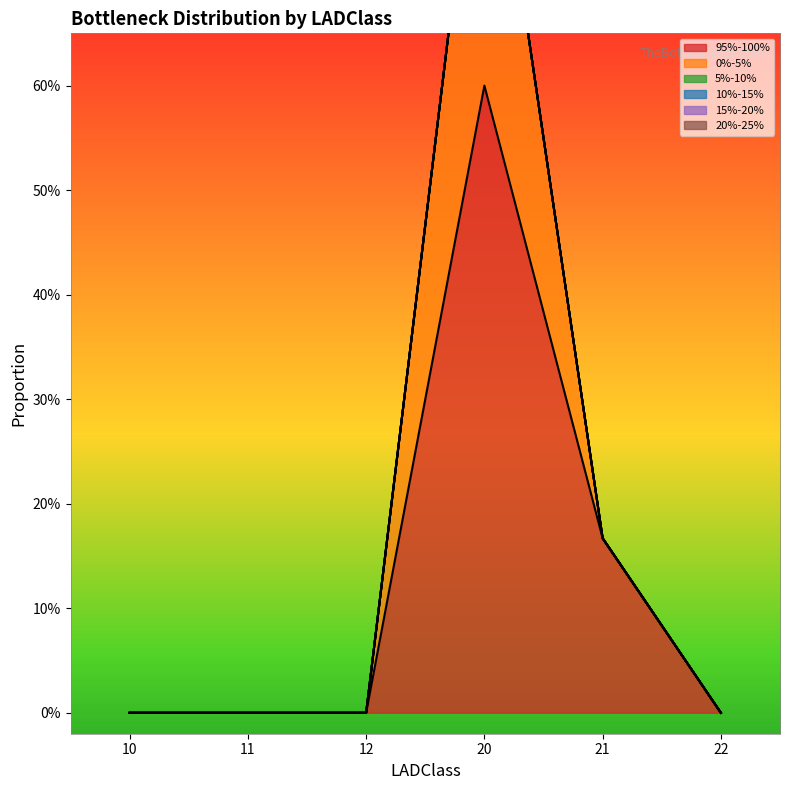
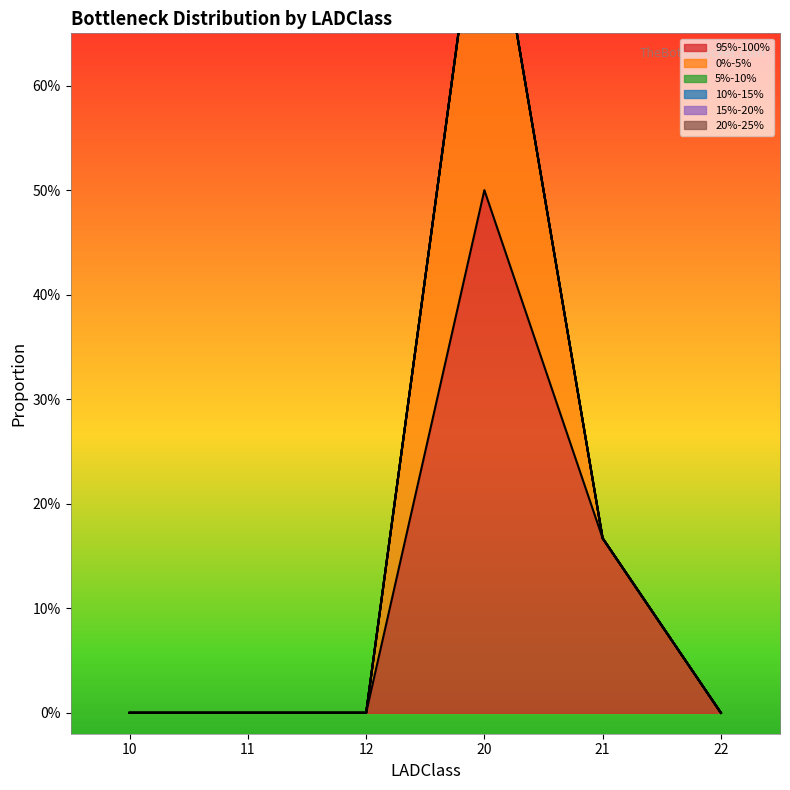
95%-100%, 20: 60.0% -> 50.0%
